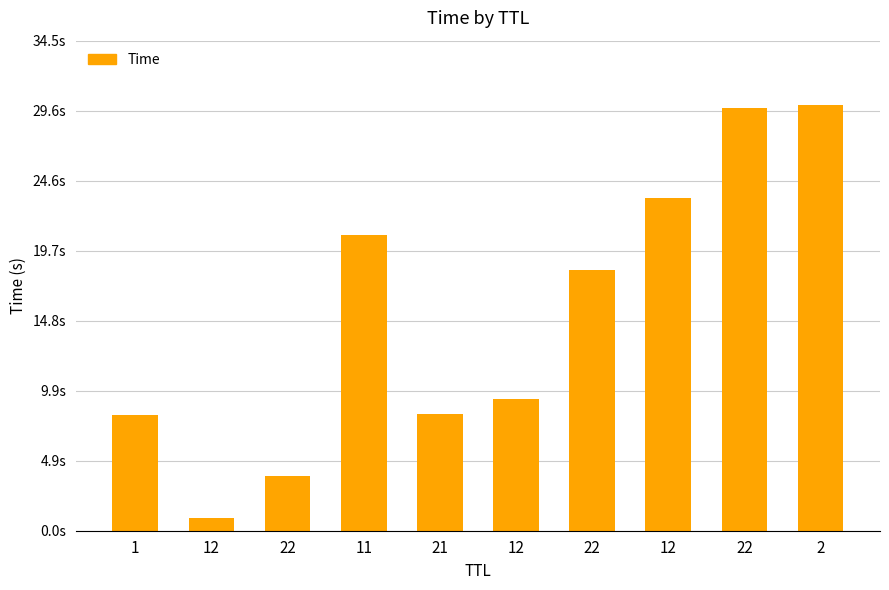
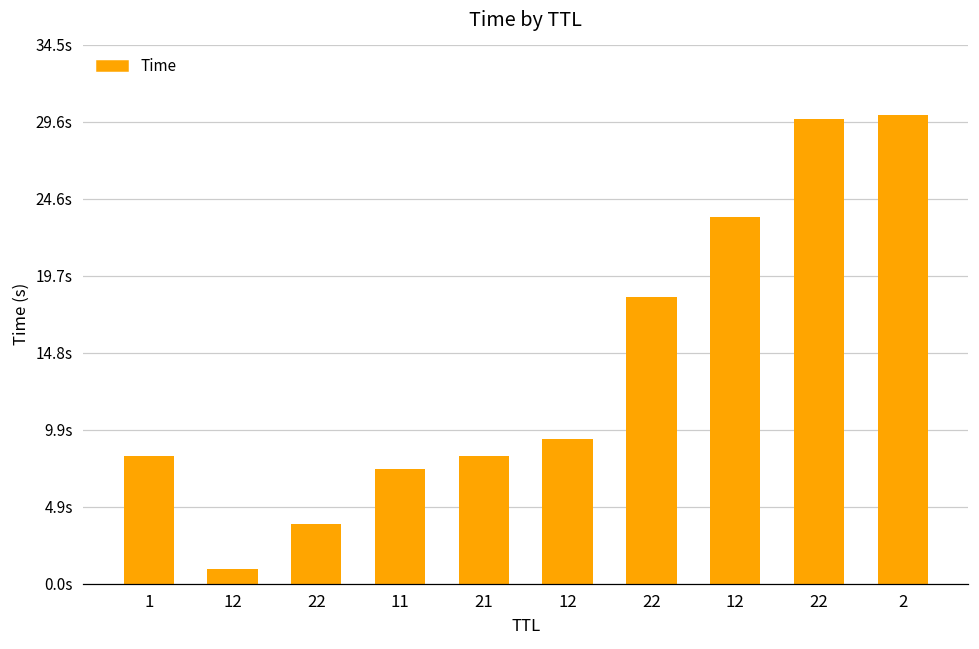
11: 20.8s -> 7.3s
